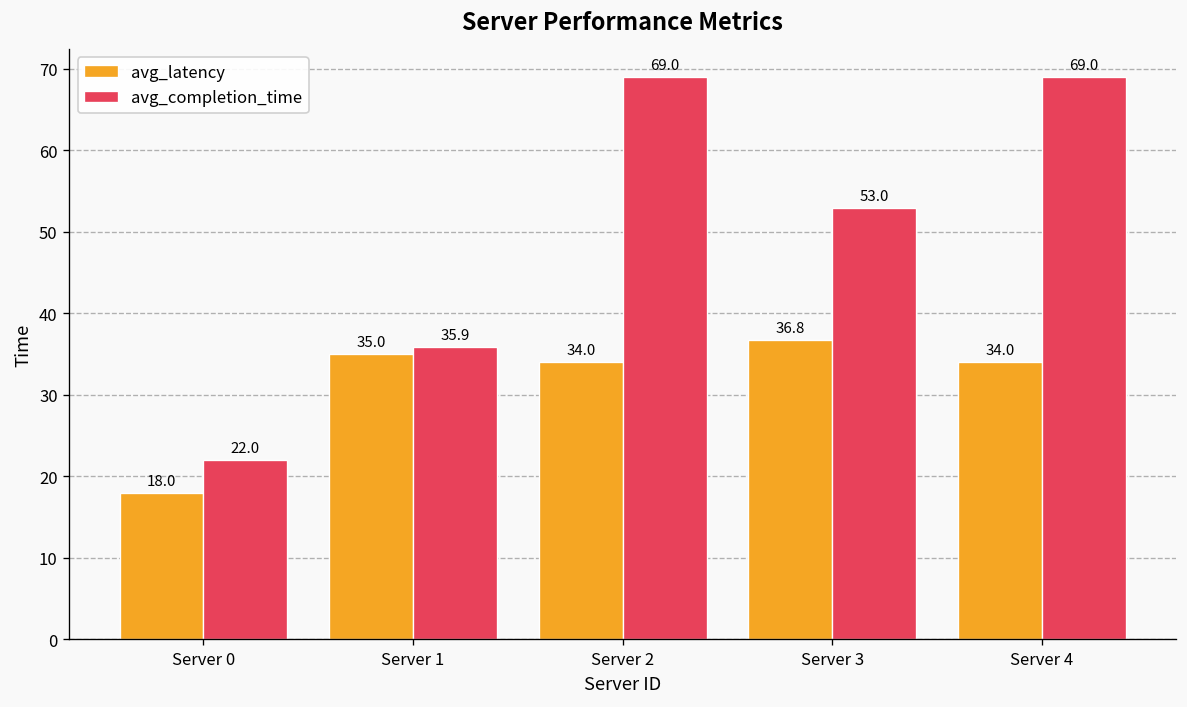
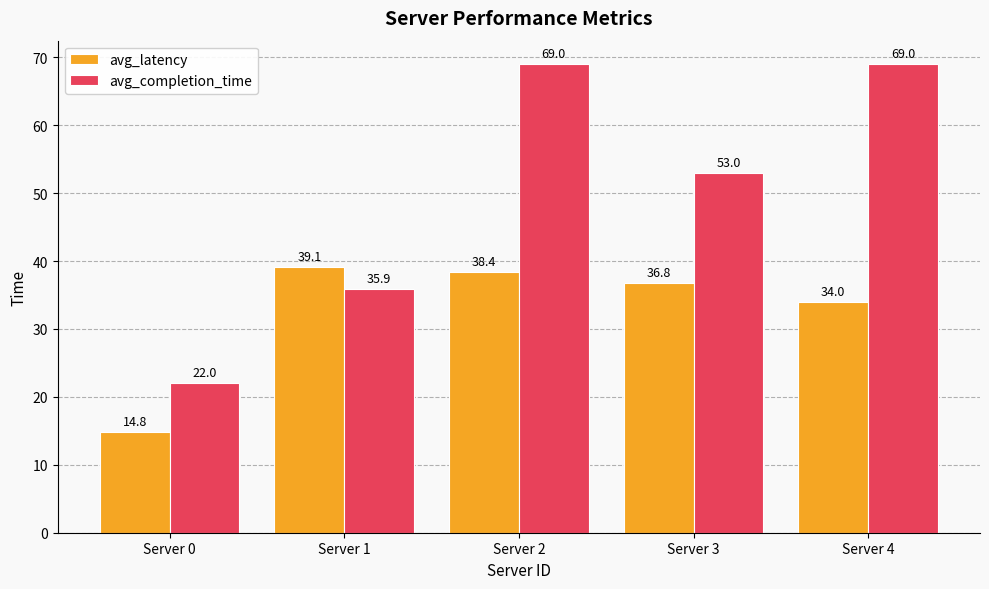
avg_latency, Server 0: 18.0 -> 14.8
avg_latency, Server 1: 35.0 -> 39.1
avg_latency, Server 2: 34.0 -> 38.4
